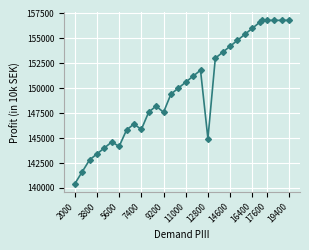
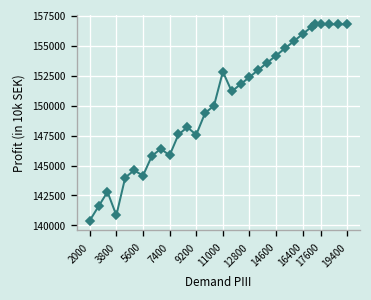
3800: 143000 -> 141000
11000: 151000 -> 153000
12800: 145000 -> 152000
